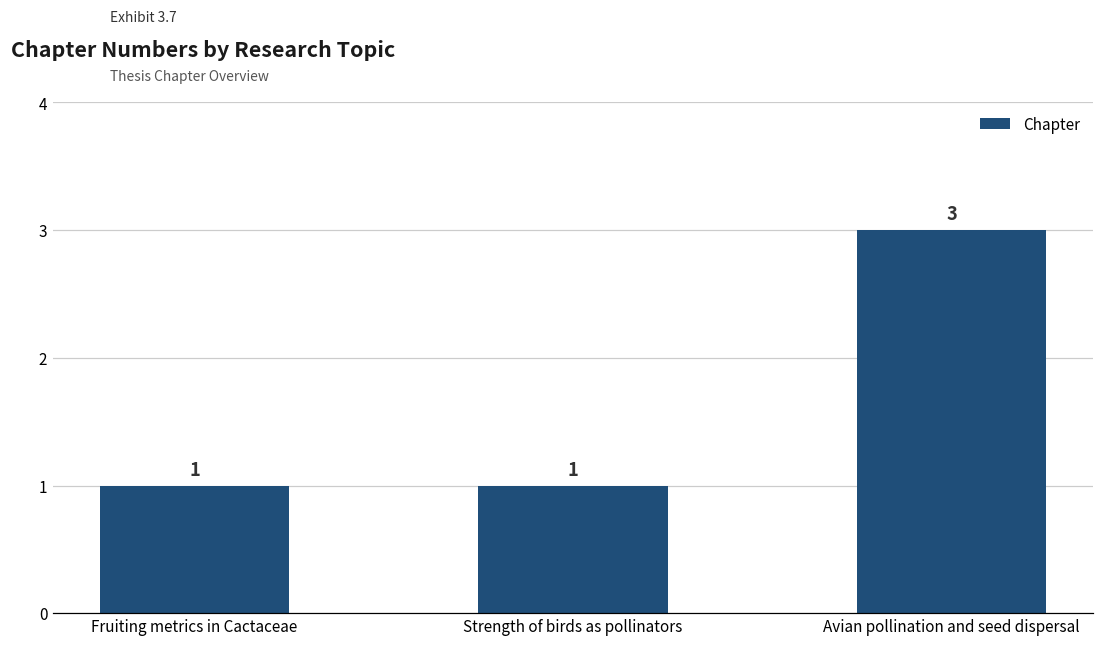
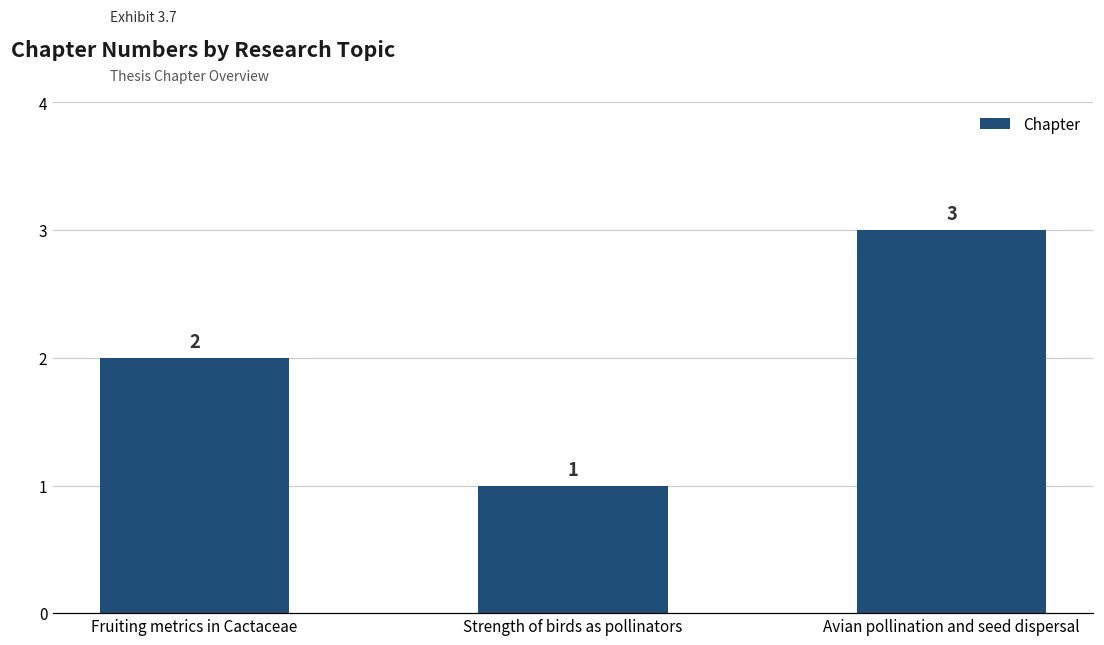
Fruiting metrics in Cactaceae: 1 -> 2
